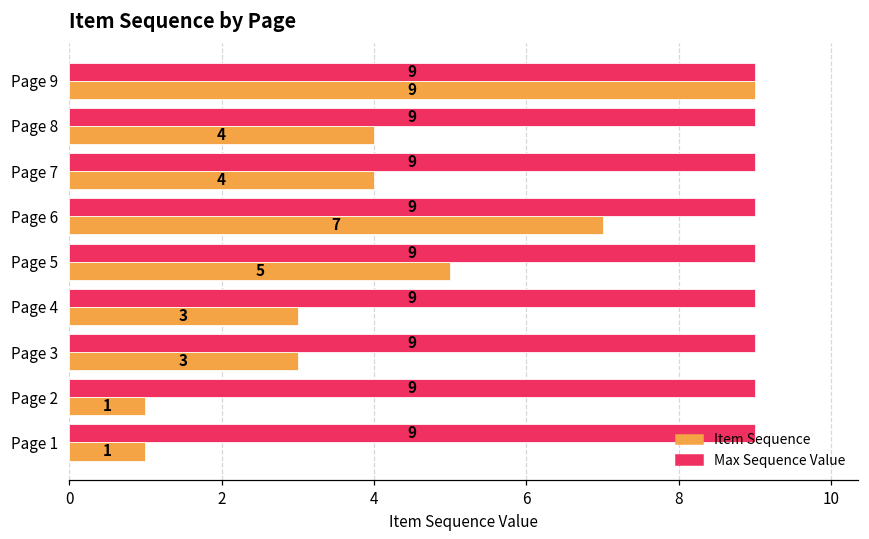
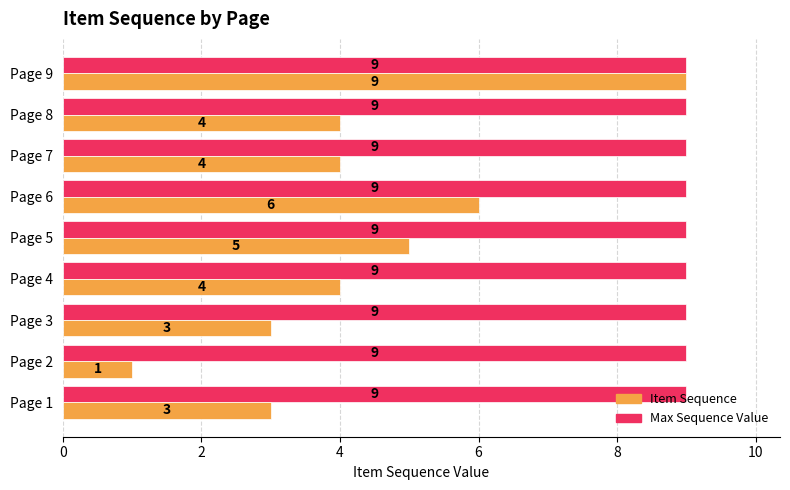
Item Sequence, Page 6: 7 -> 6
Item Sequence, Page 4: 3 -> 4
Item Sequence, Page 1: 1 -> 3
